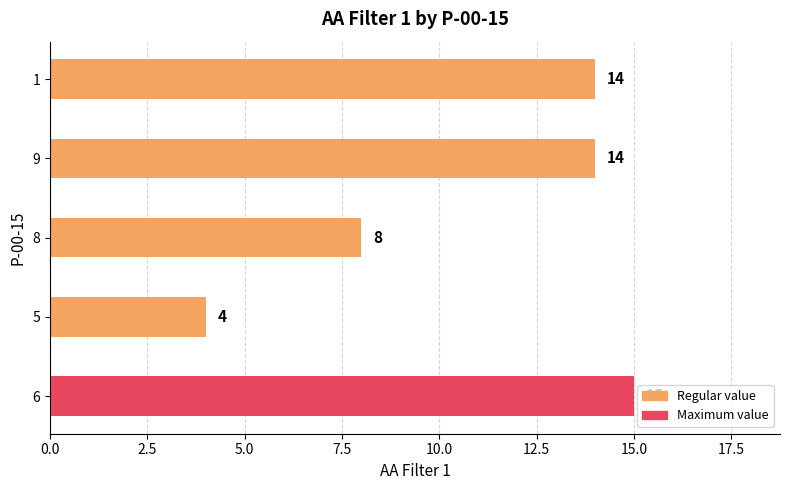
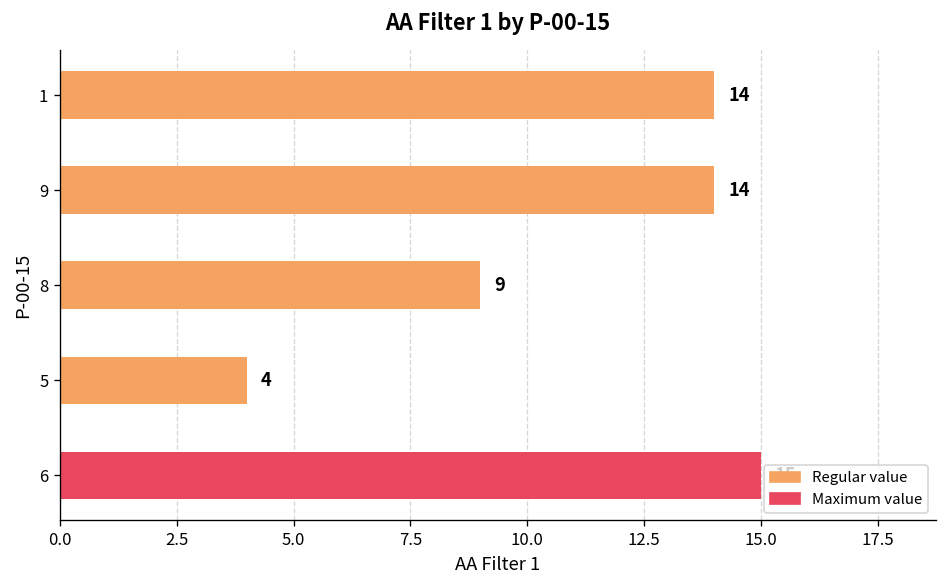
8: 8 -> 9
